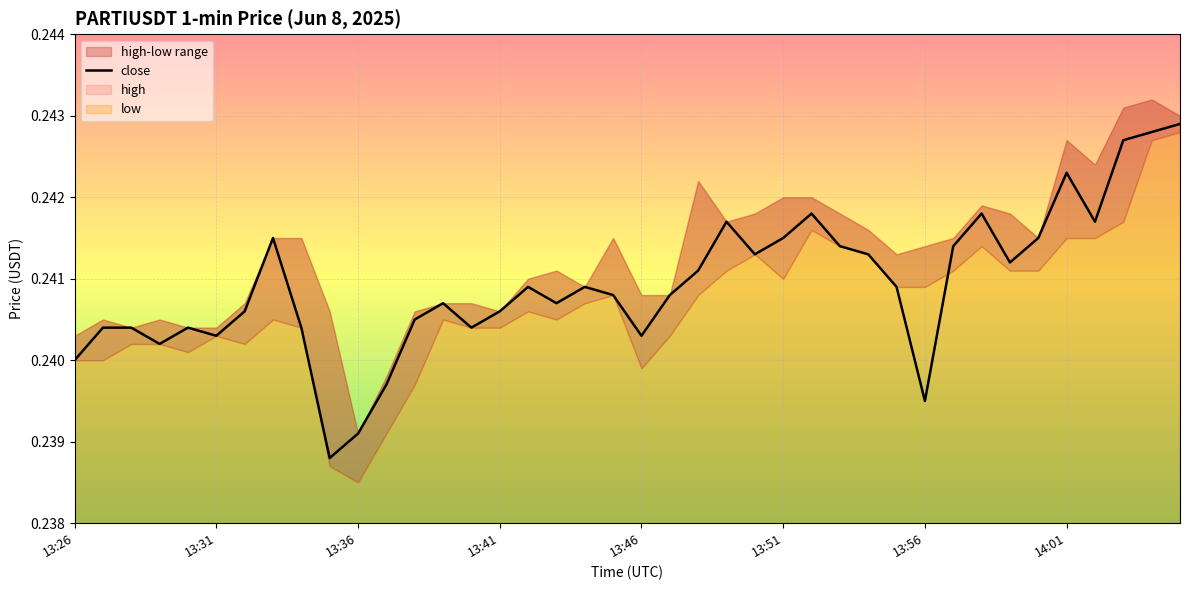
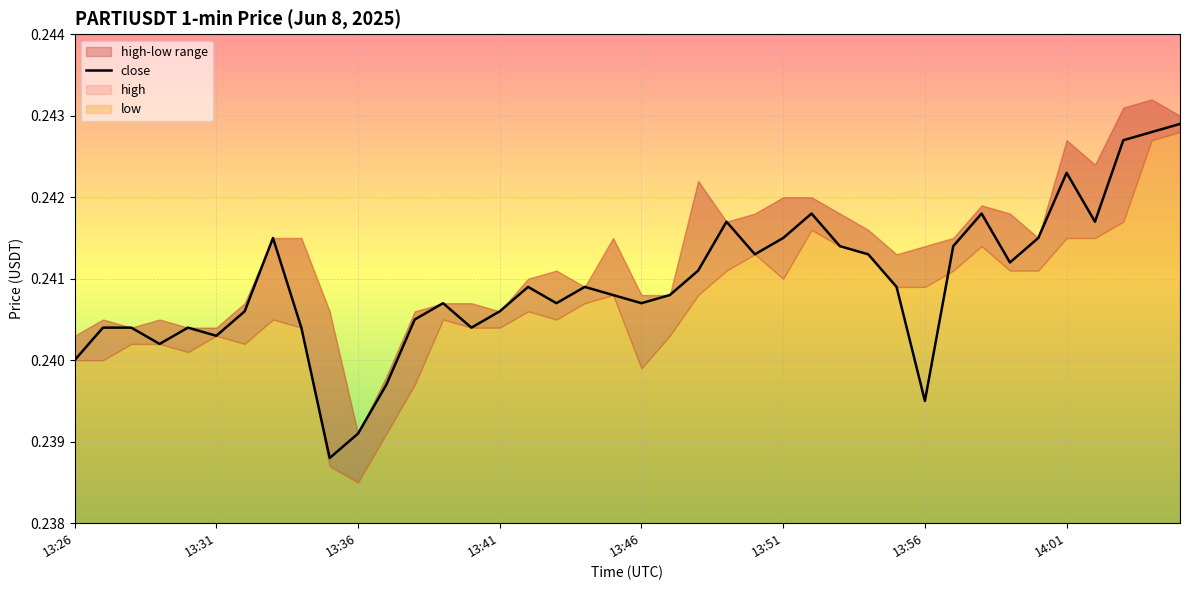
close, 13:46: 0.2403 -> 0.2407
